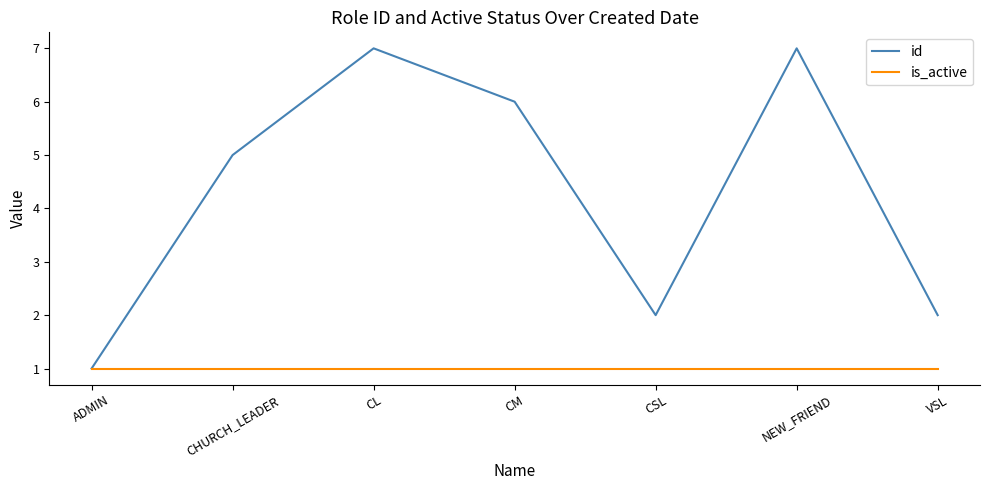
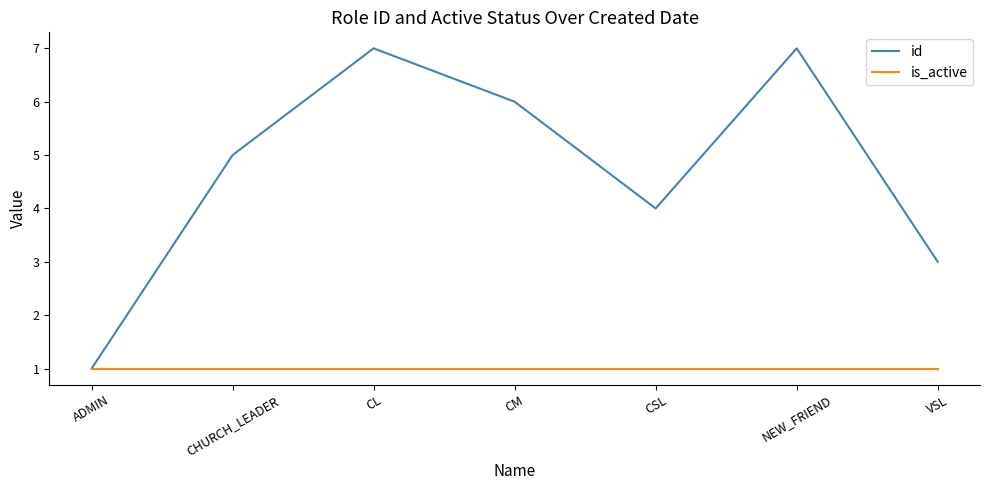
id, CSL: 2 -> 4
id, VSL: 2 -> 3
